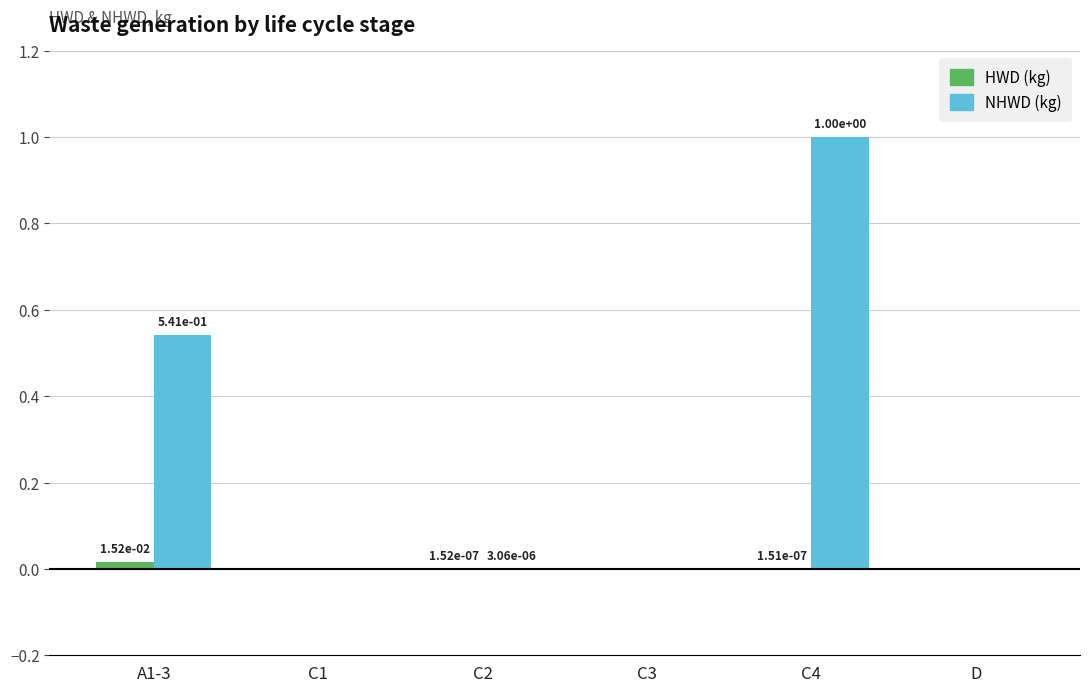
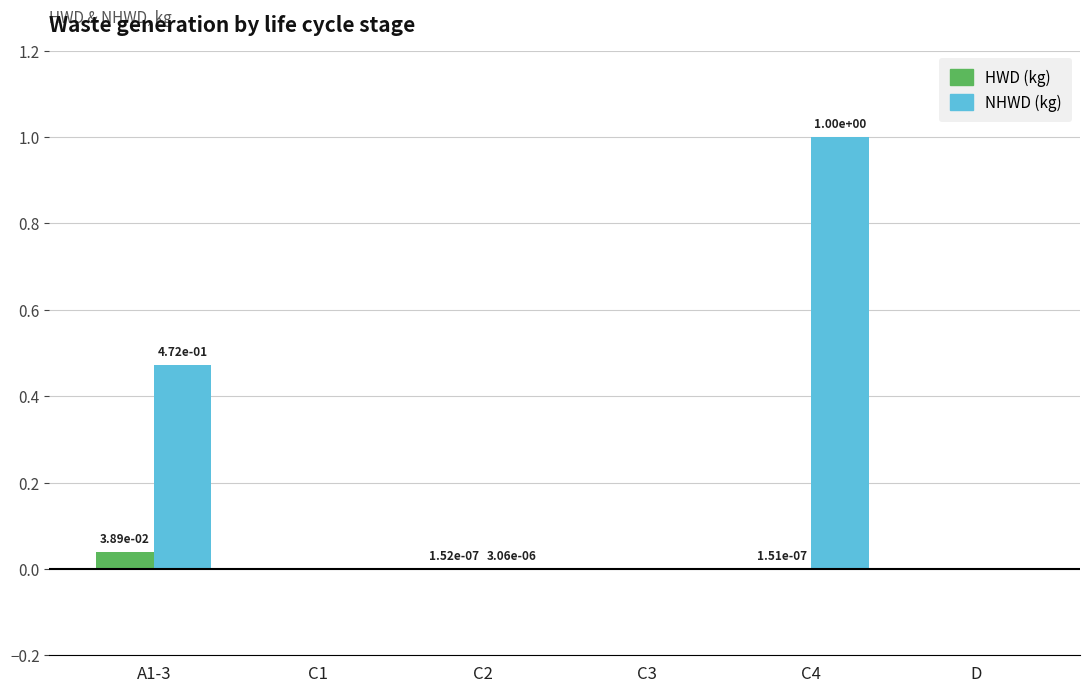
HWD (kg), A1-3: 1.52e-02 -> 3.89e-02
NHWD (kg), A1-3: 5.41e-01 -> 4.72e-01
